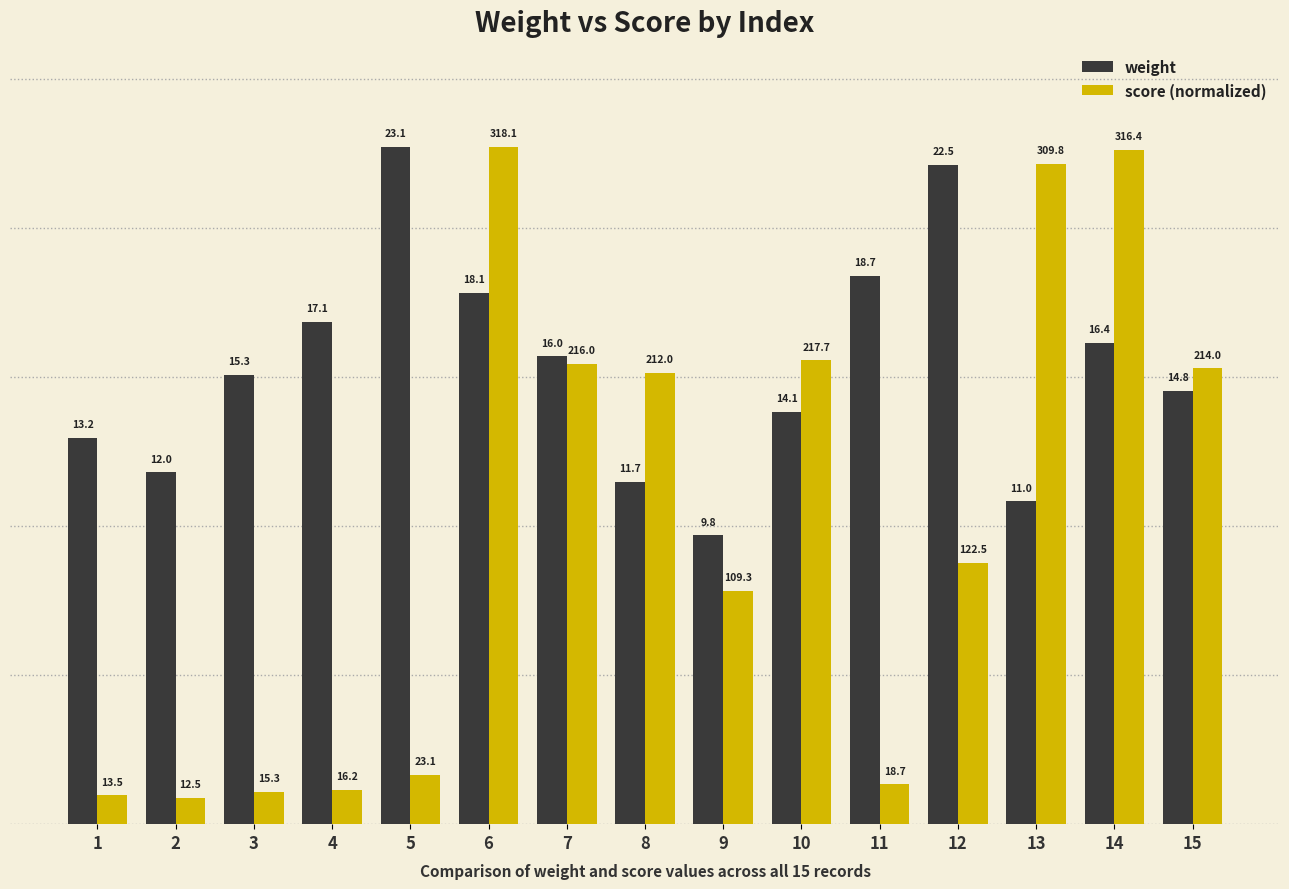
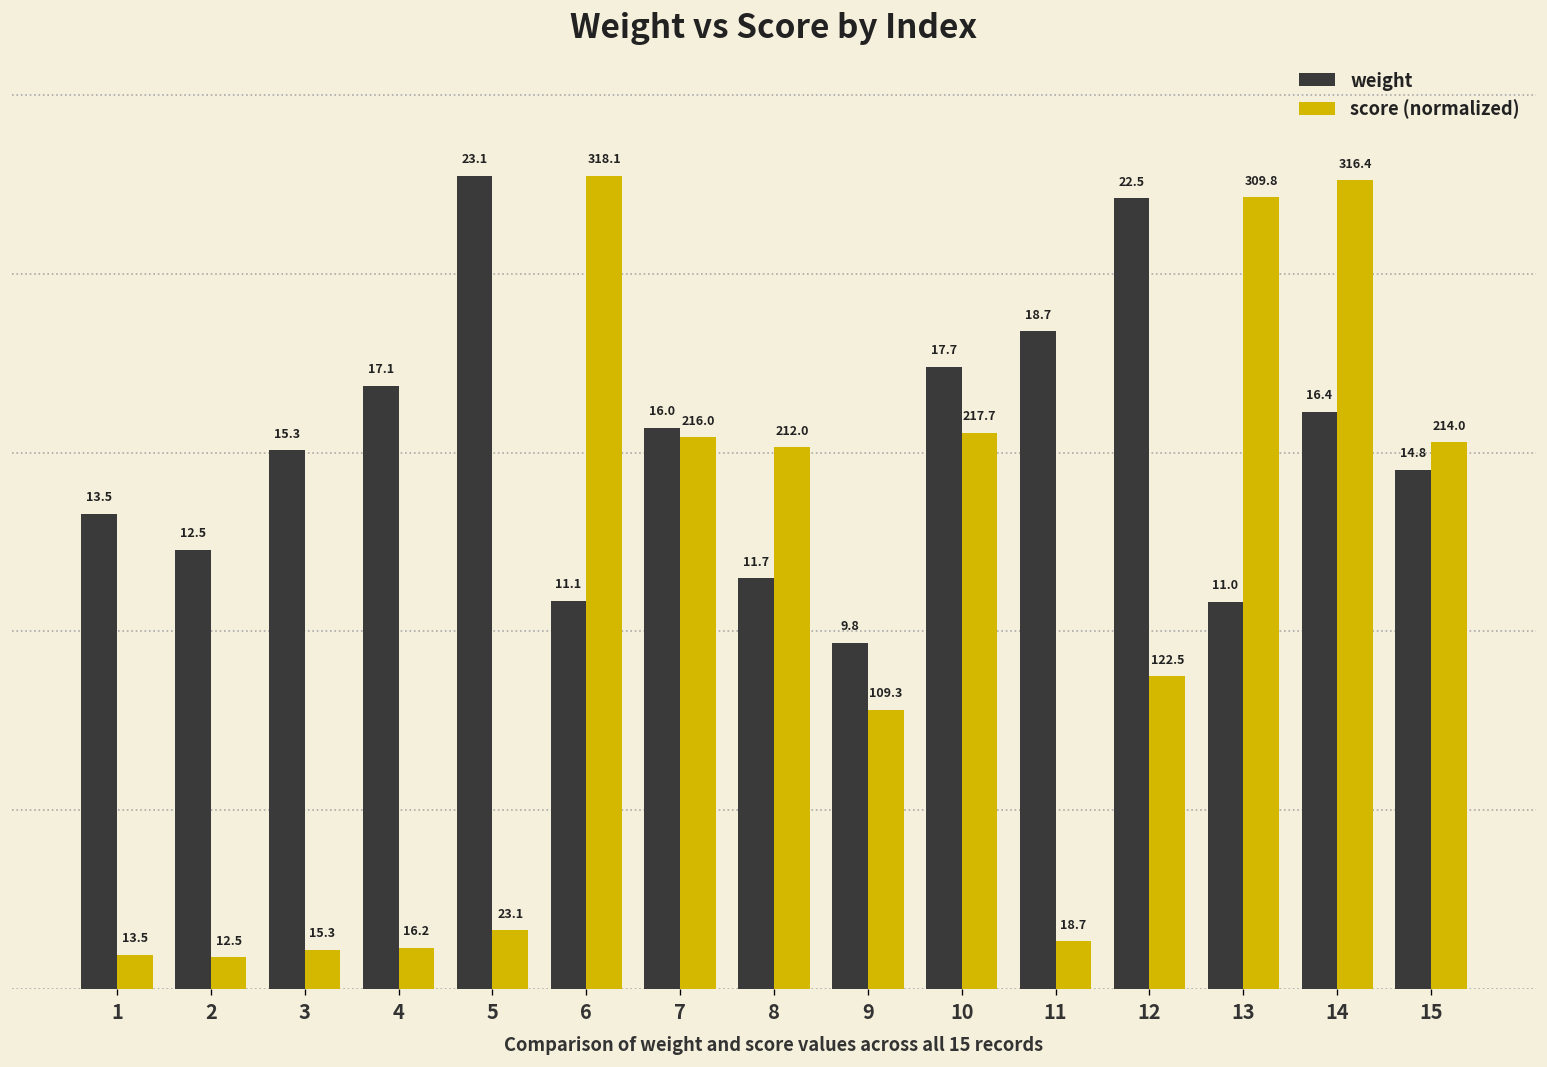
weight, 1: 13.2 -> 13.5
weight, 2: 12.0 -> 12.5
weight, 6: 18.1 -> 11.1
weight, 10: 14.1 -> 17.7
